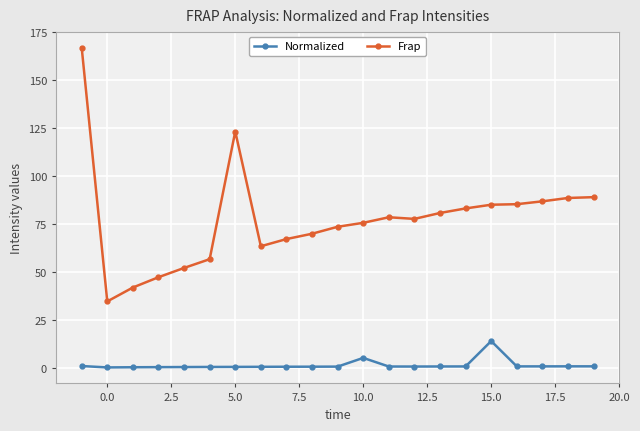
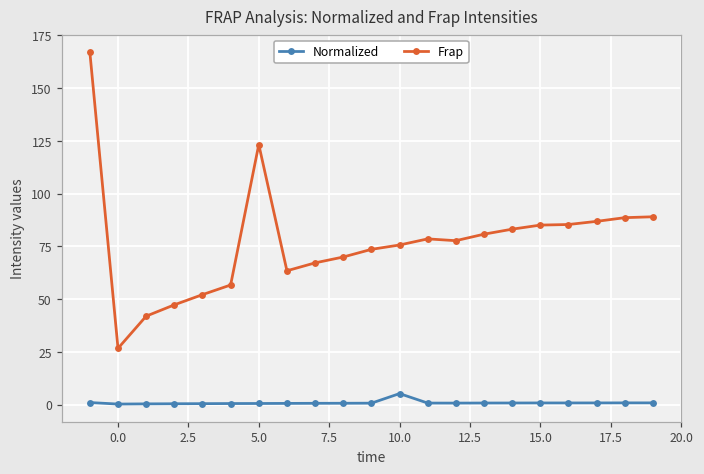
Frap, 0.0: 35 -> 27
Normalized, 15.0: 14 -> 1
